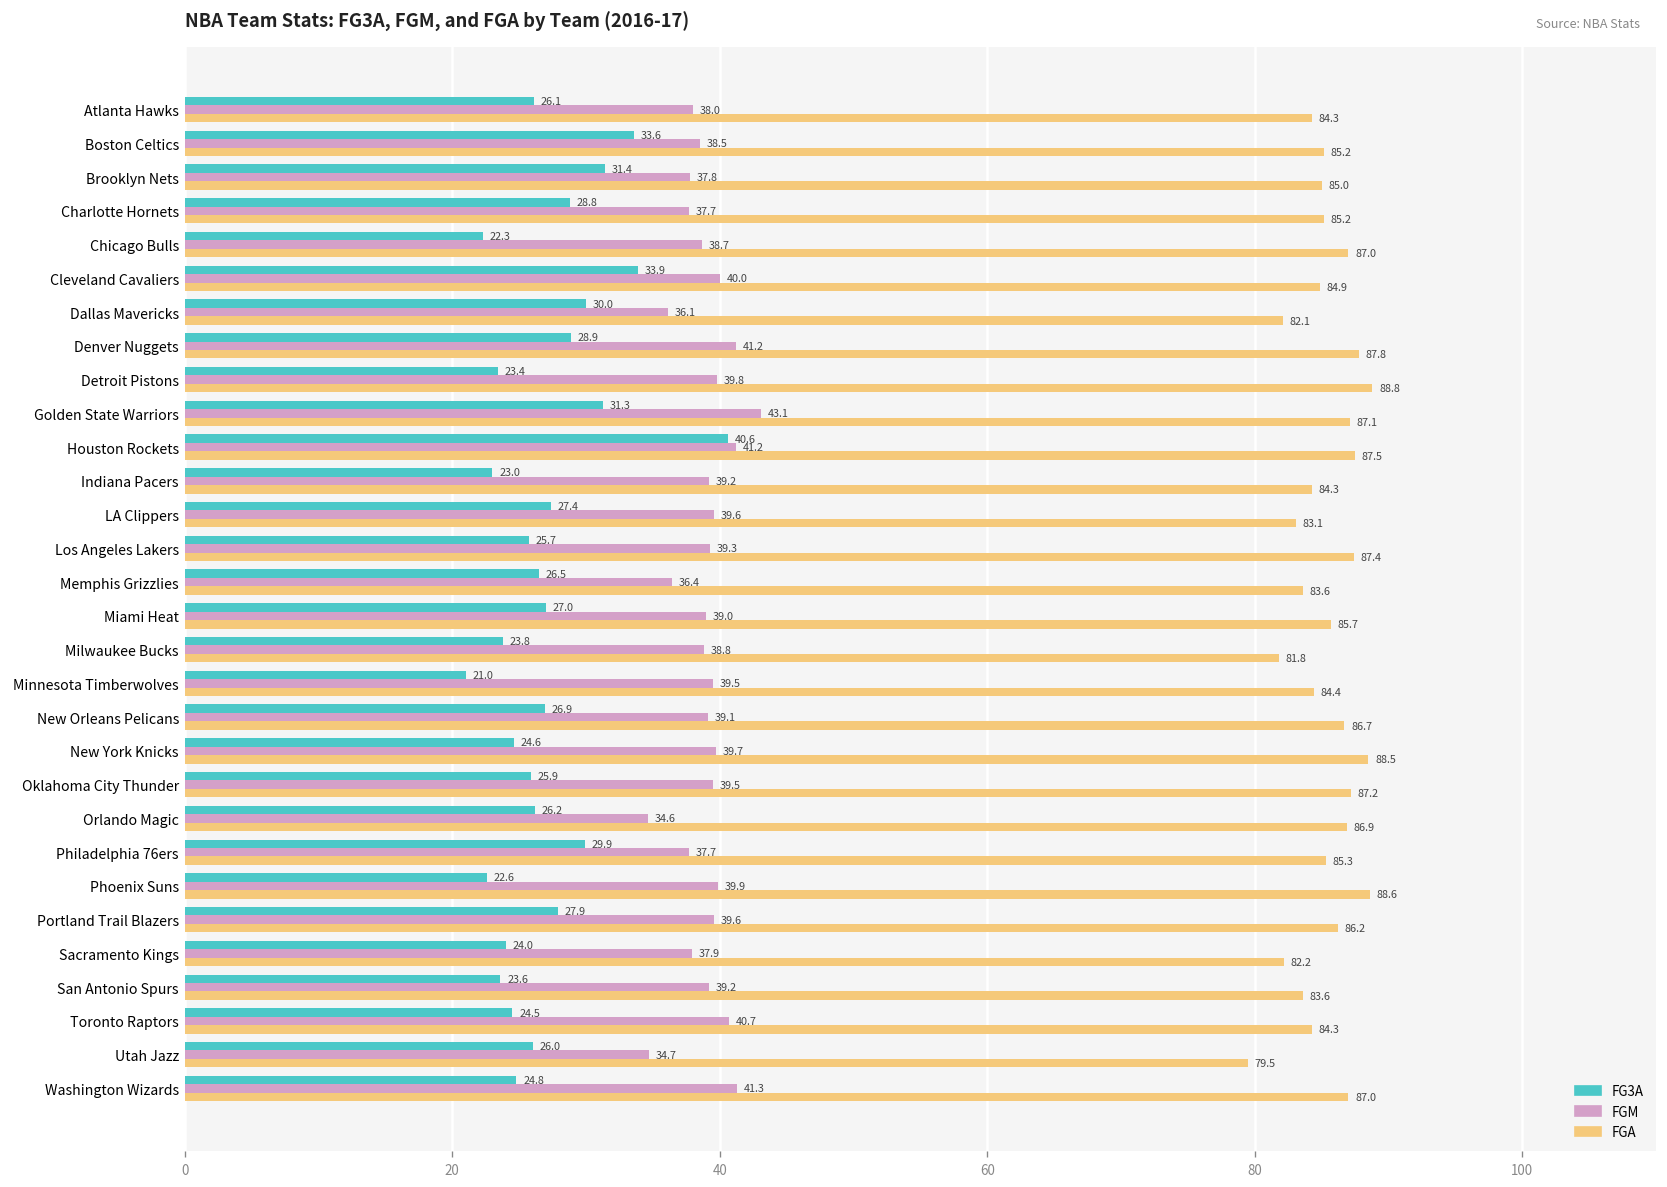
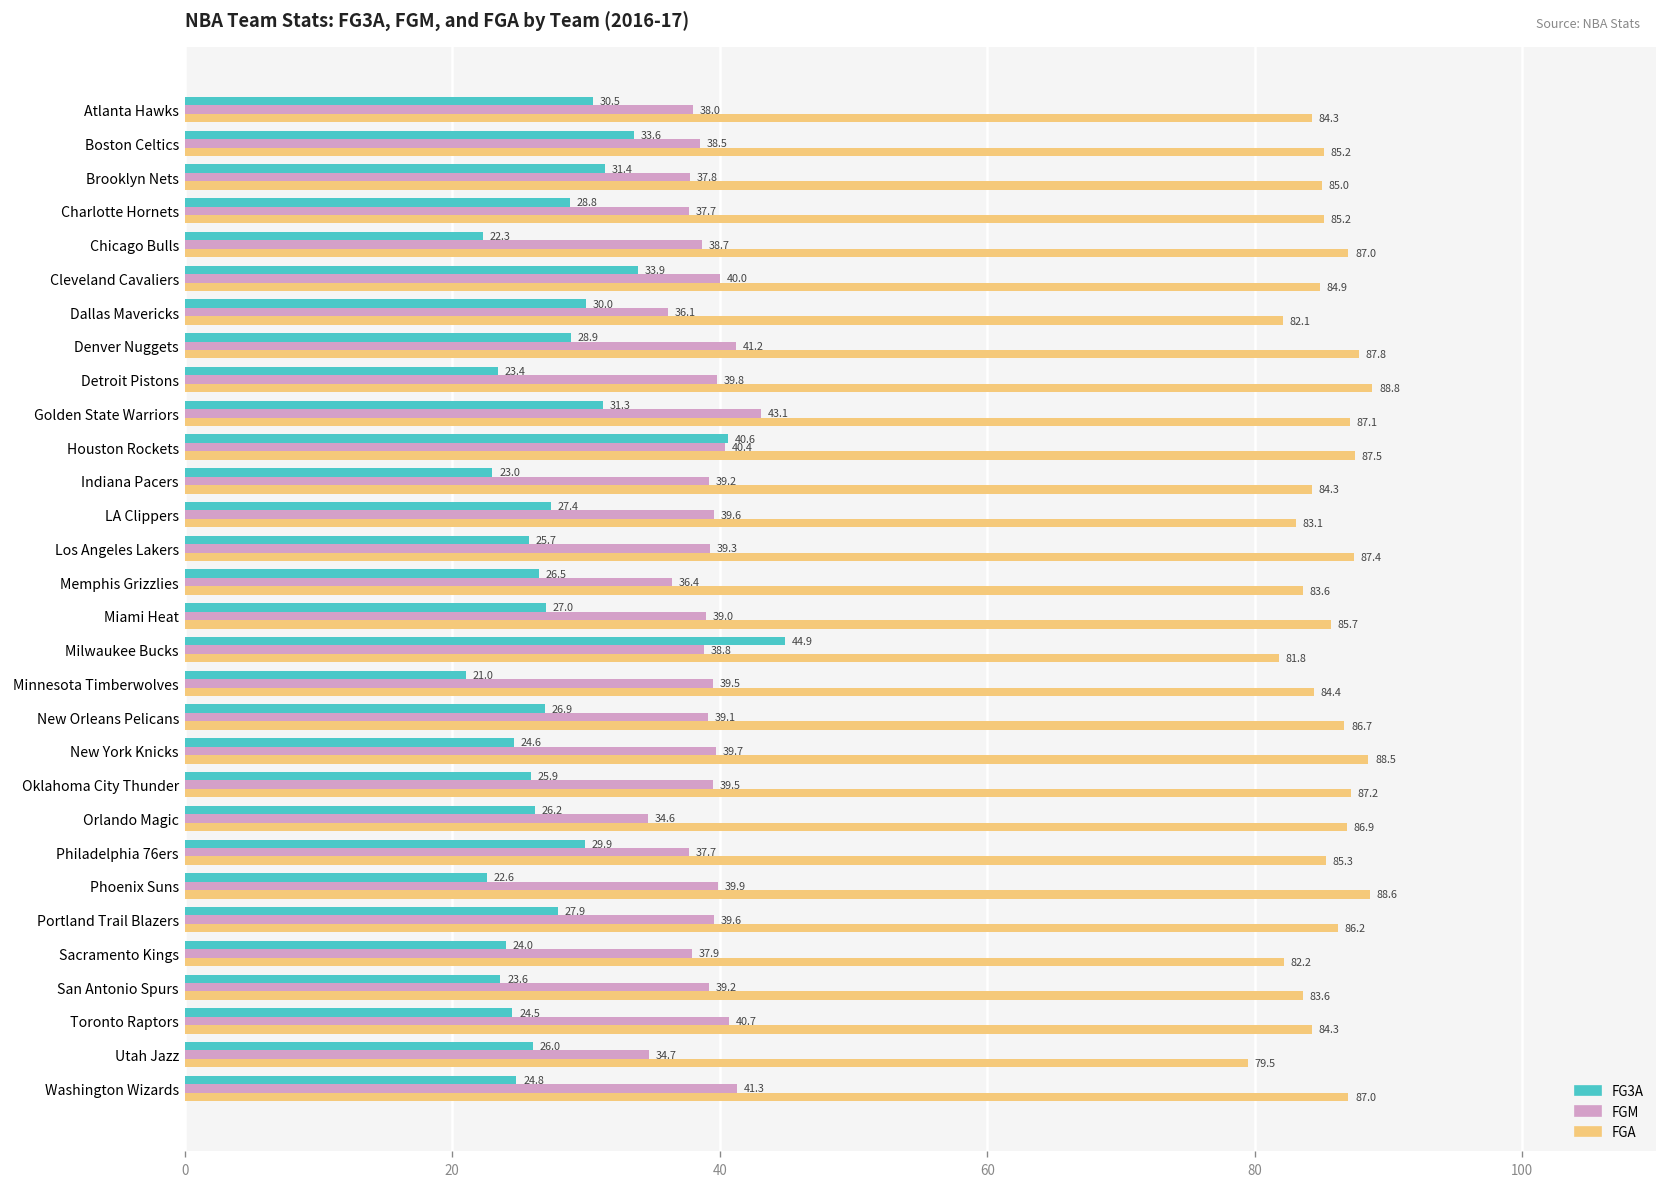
FG3A, Atlanta Hawks: 26.1 -> 30.5
FGM, Houston Rockets: 41.2 -> 40.4
FG3A, Milwaukee Bucks: 23.8 -> 44.9
